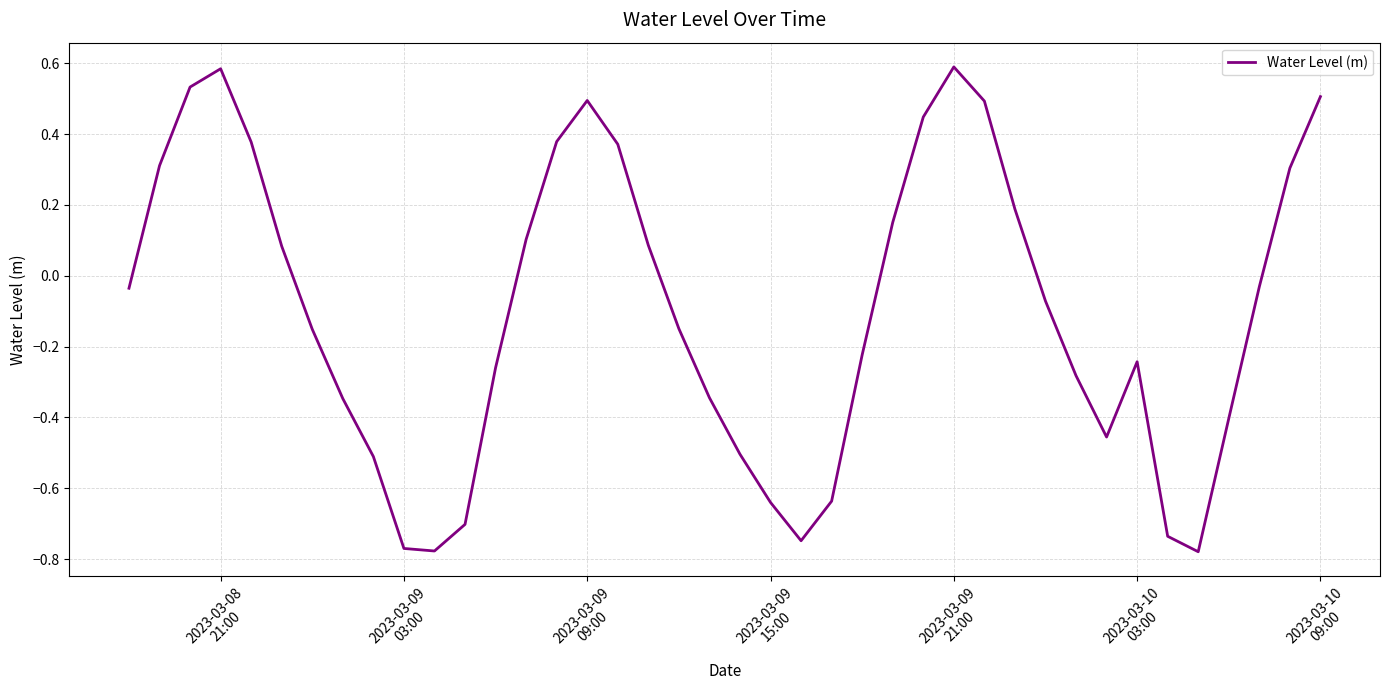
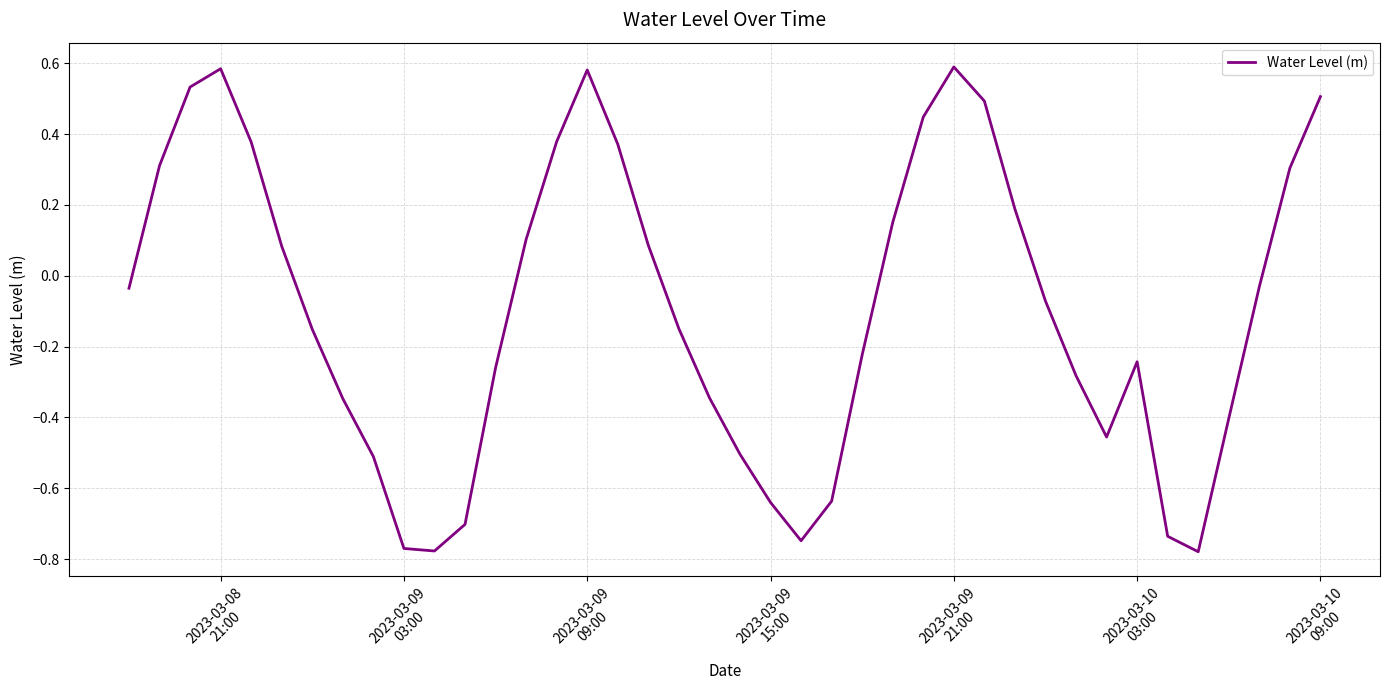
2023-03-09 09:00: 0.49 -> 0.58
